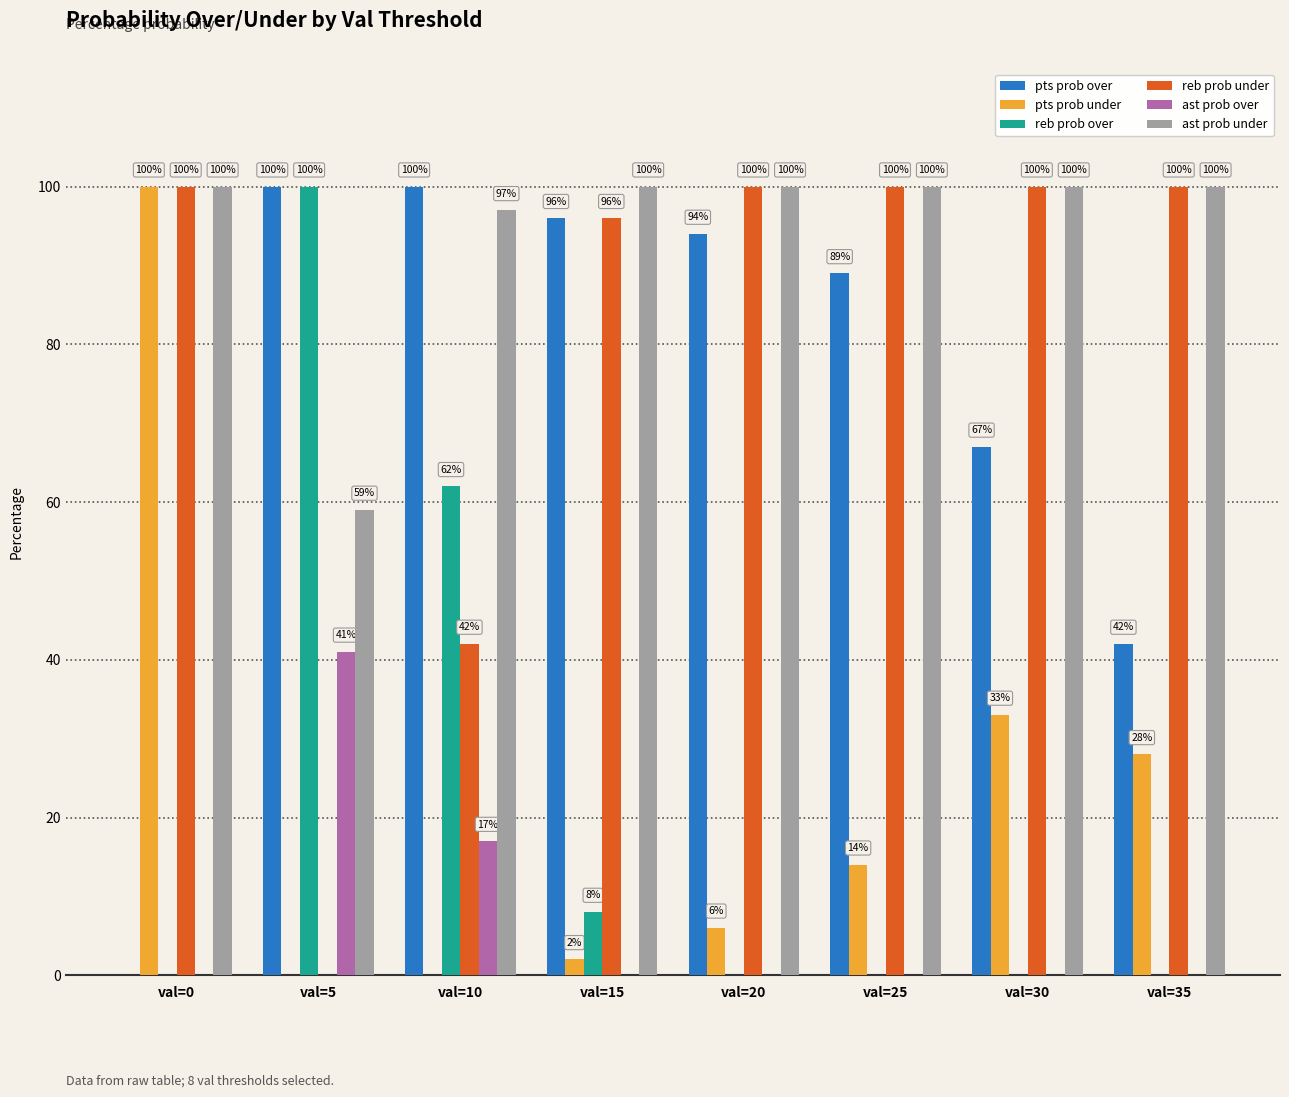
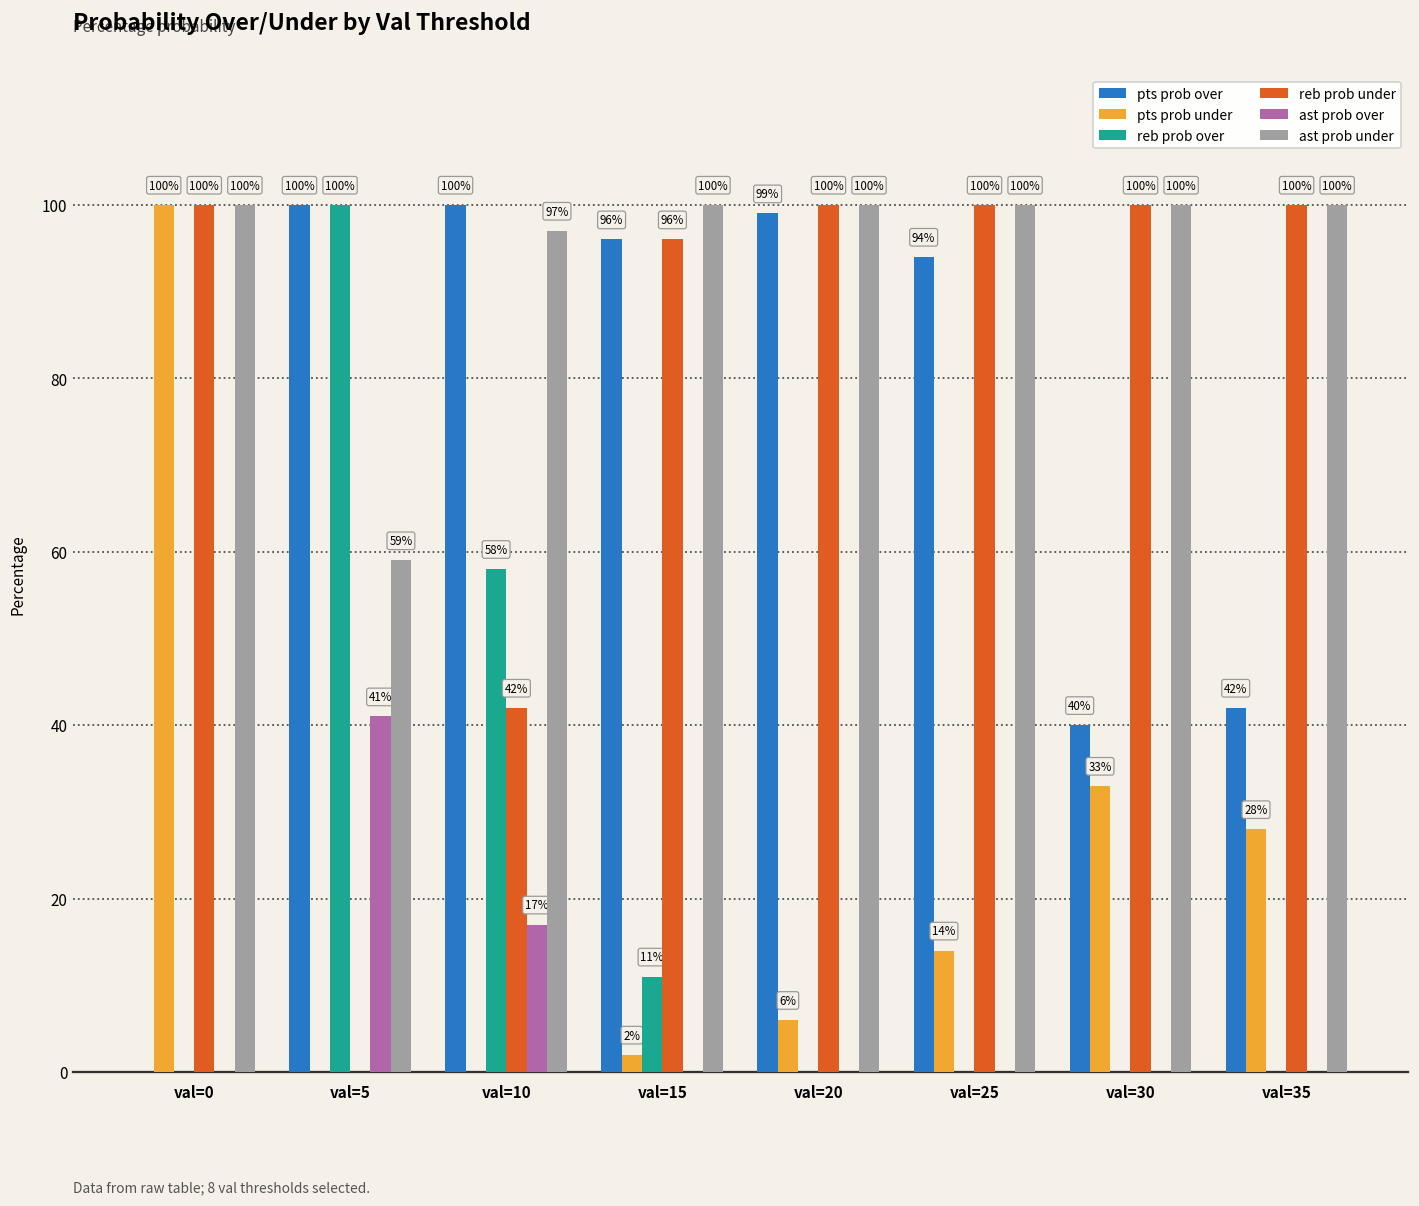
reb prob over, val=10: 62% -> 58%
reb prob over, val=15: 8% -> 11%
pts prob over, val=20: 94% -> 99%
pts prob over, val=25: 89% -> 94%
pts prob over, val=30: 67% -> 40%
